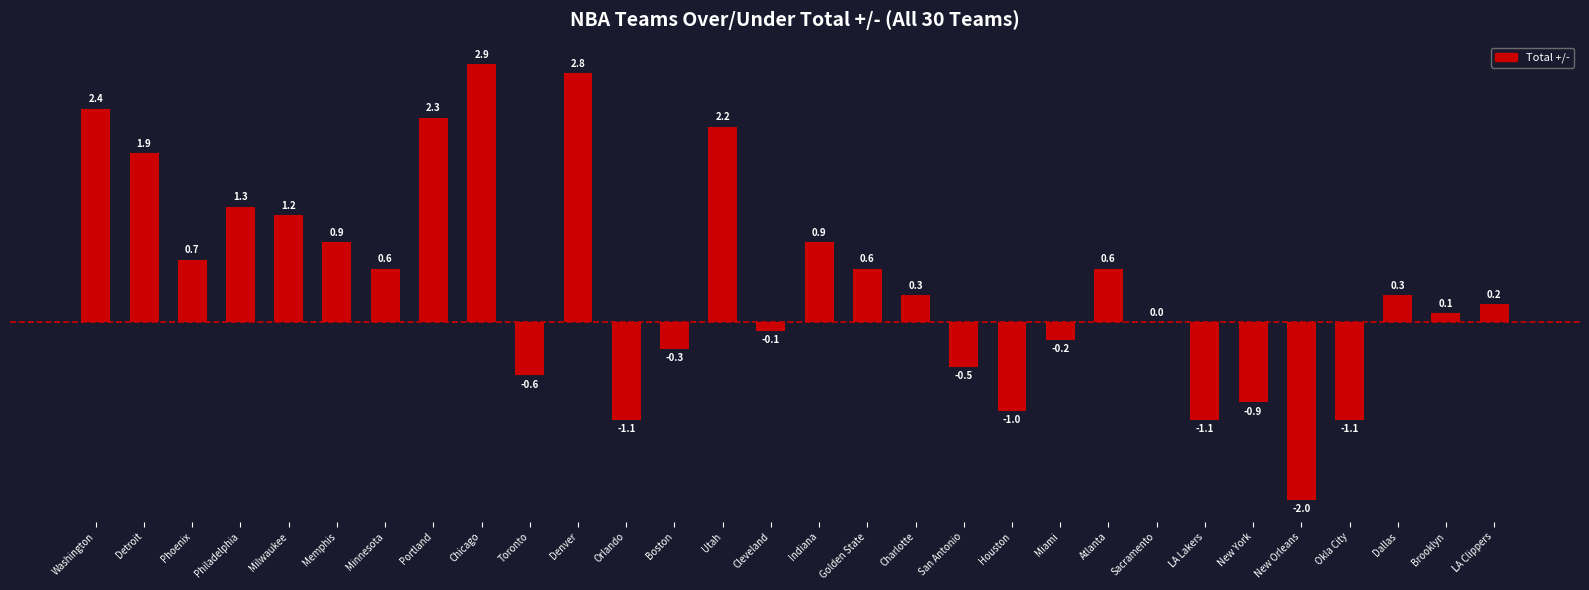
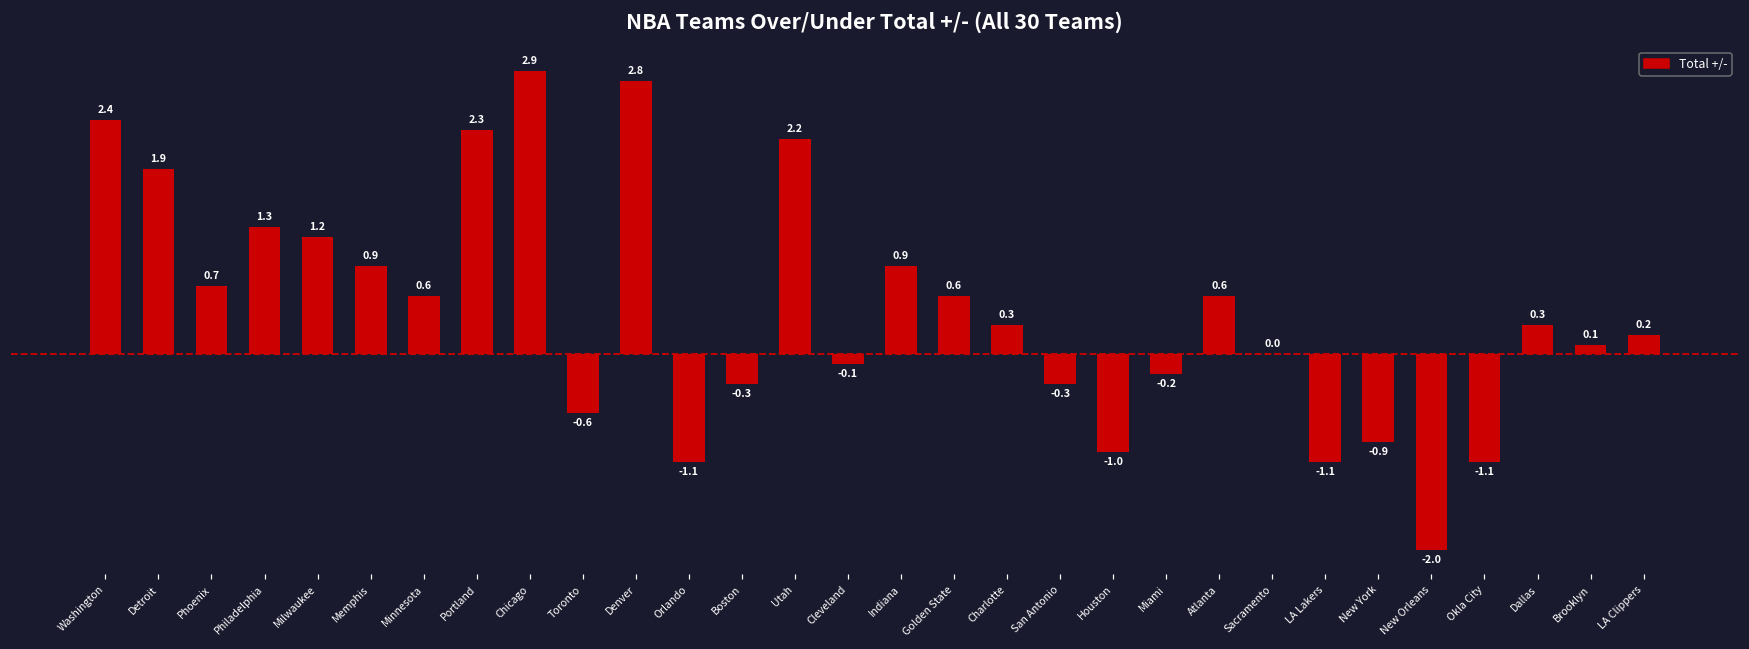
San Antonio: -0.5 -> -0.3
